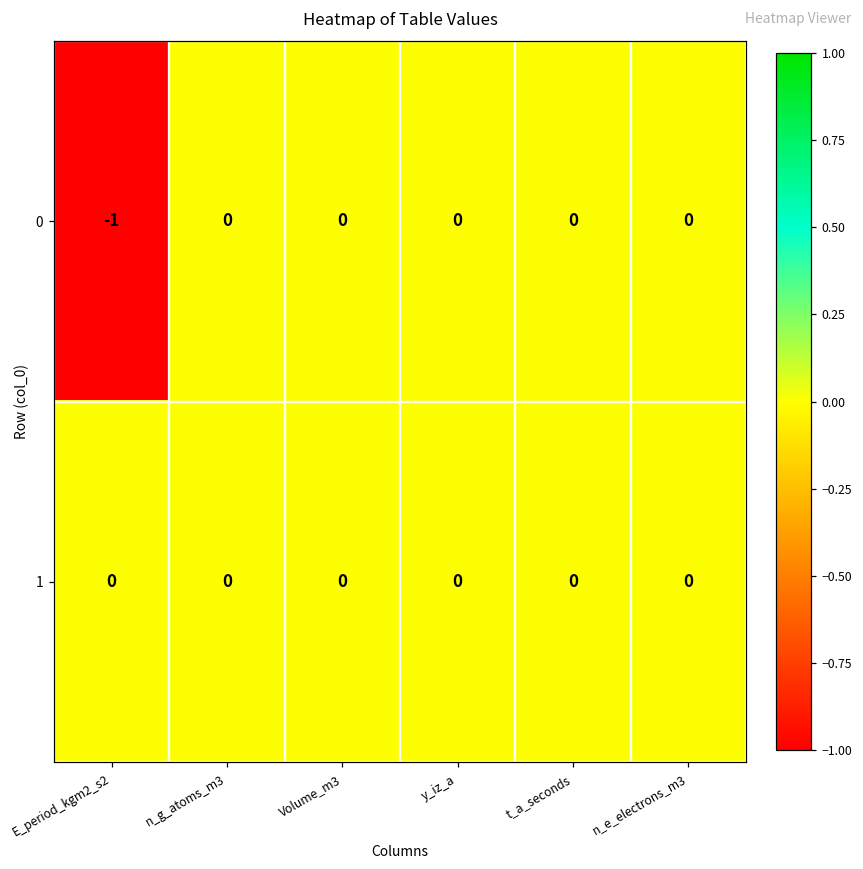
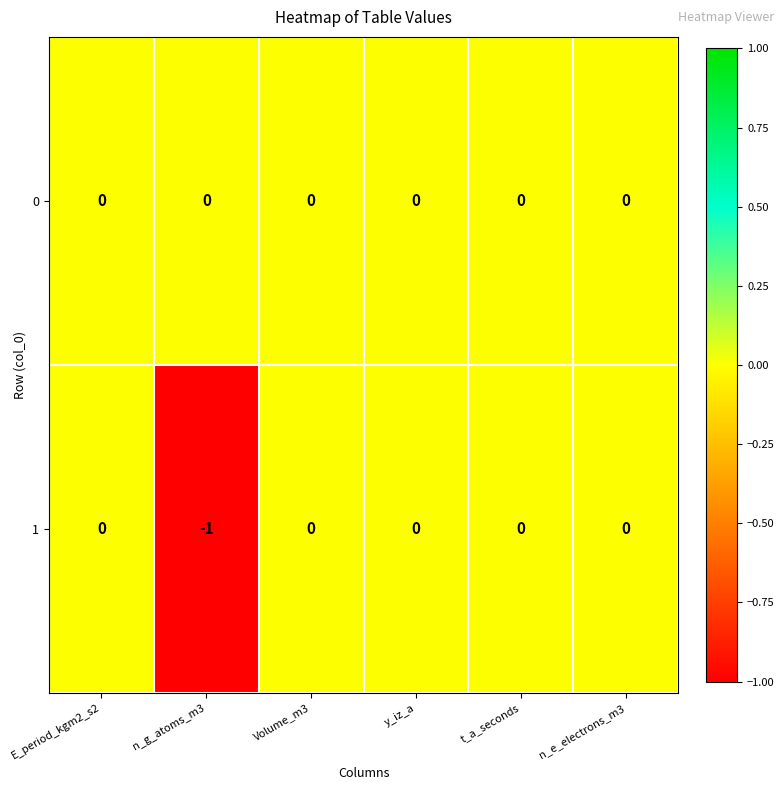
0, E_period_kgm2_s2: -1 -> 0
1, n_g_atoms_m3: 0 -> -1
